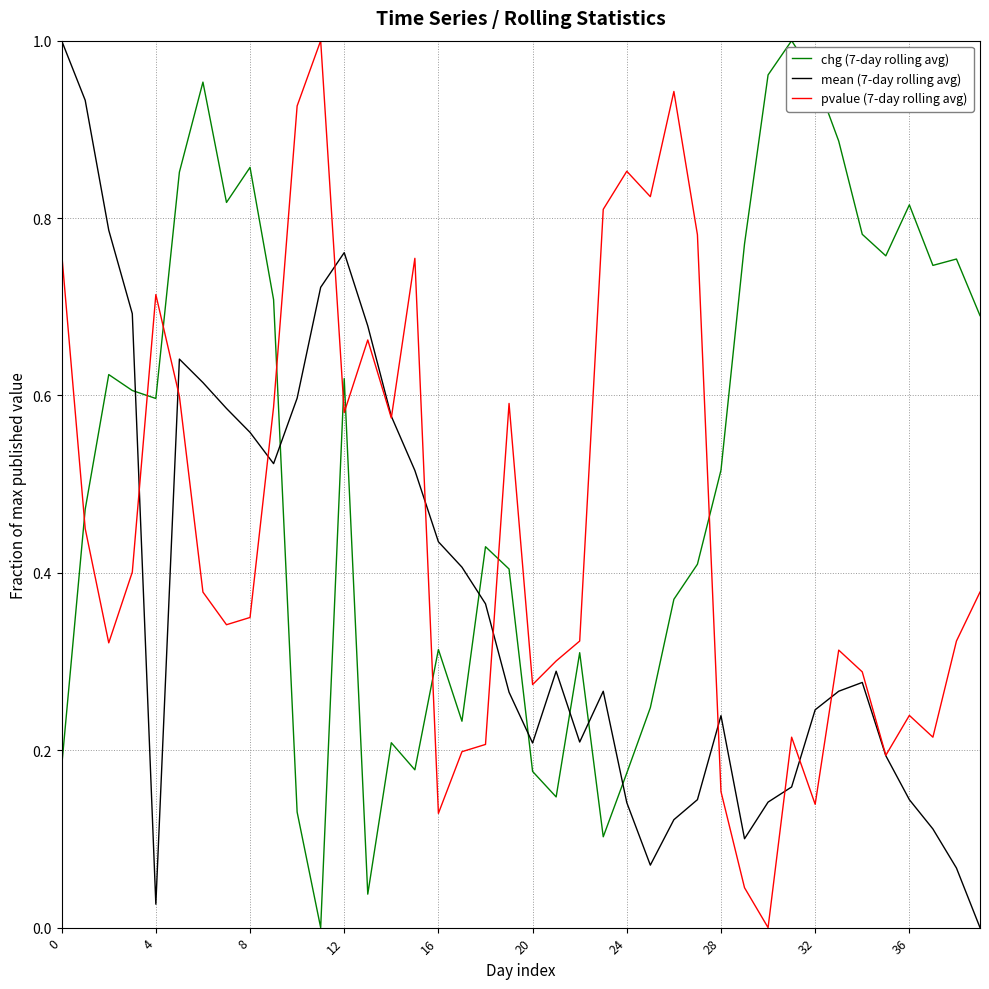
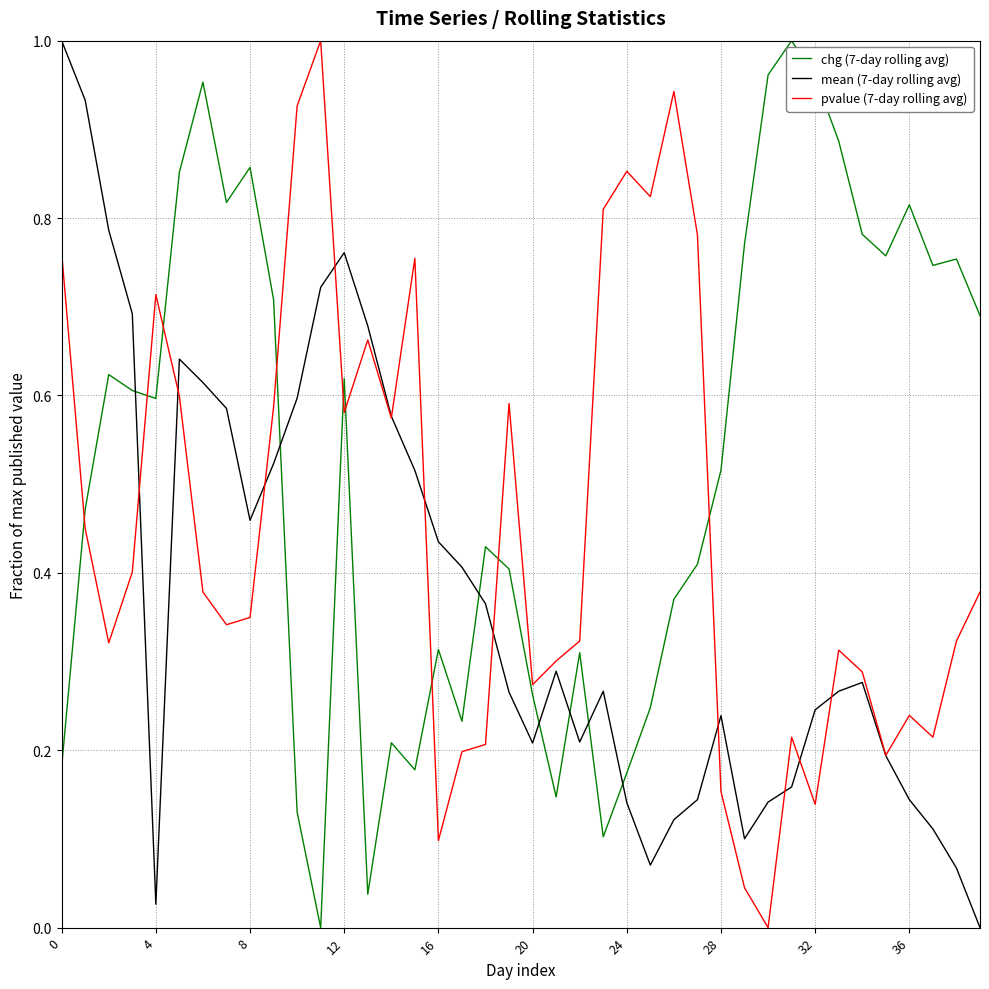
mean (7-day rolling avg), 8: 0.56 -> 0.46
pvalue (7-day rolling avg), 16: 0.13 -> 0.10
chg (7-day rolling avg), 20: 0.18 -> 0.26
